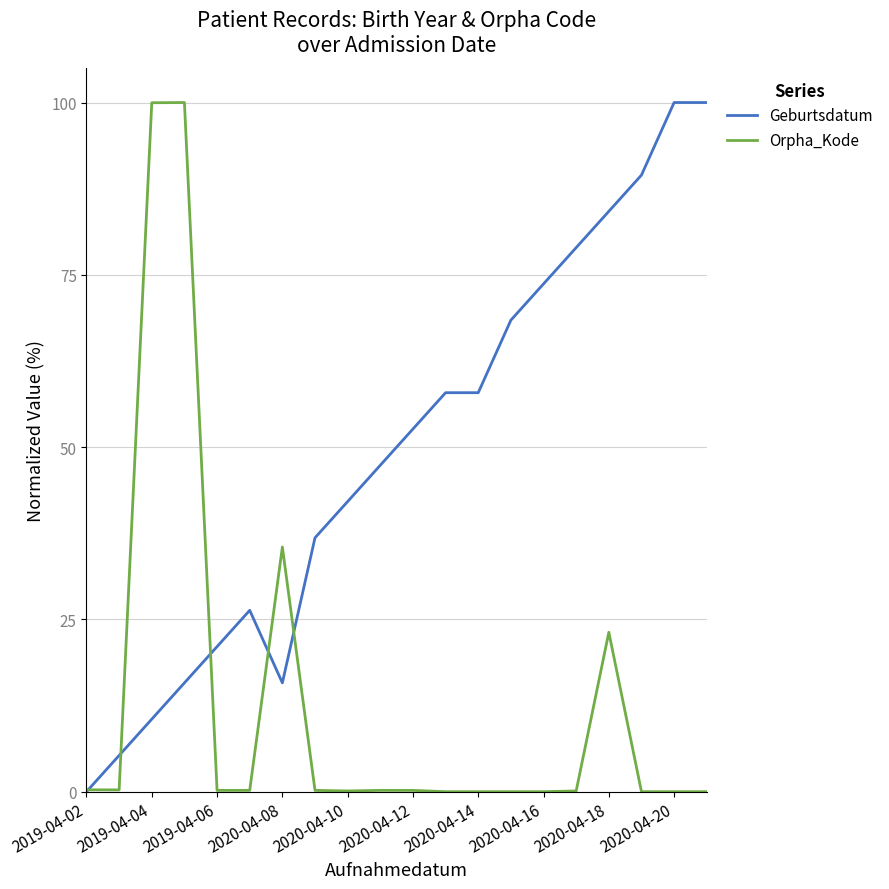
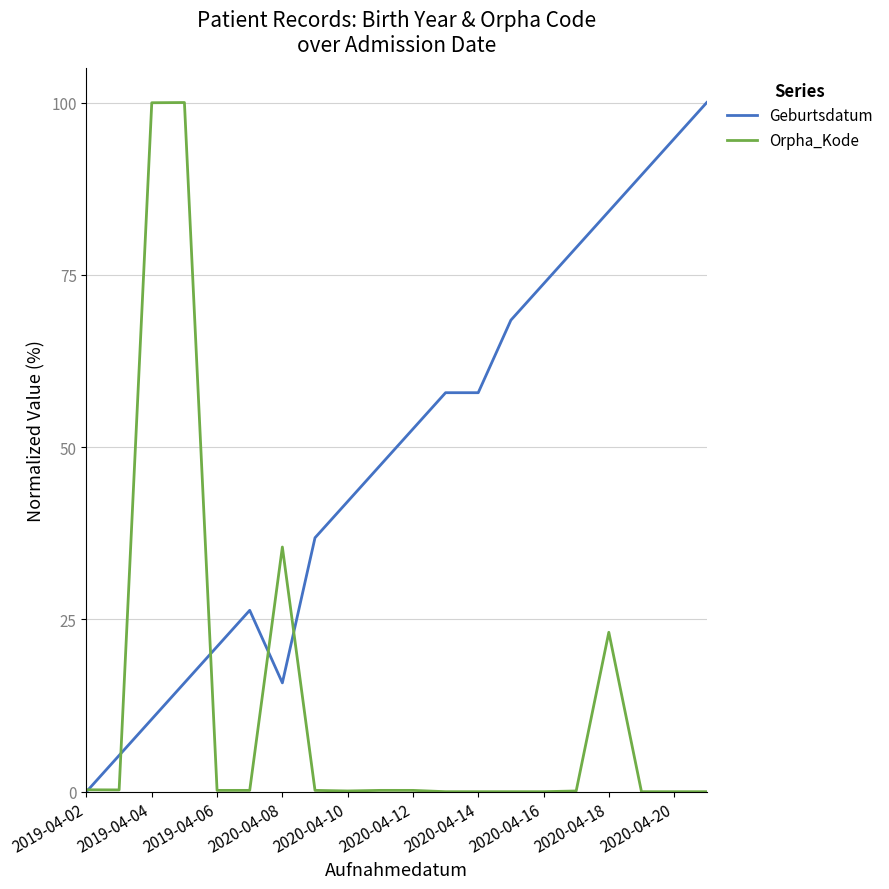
Geburtsdatum, 2020-04-20: 100 -> 95
